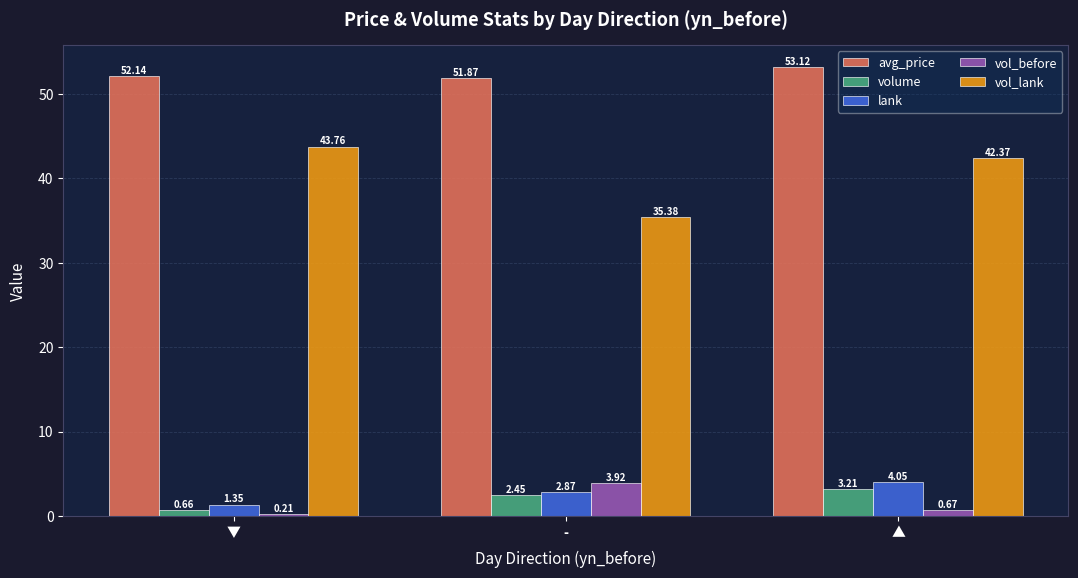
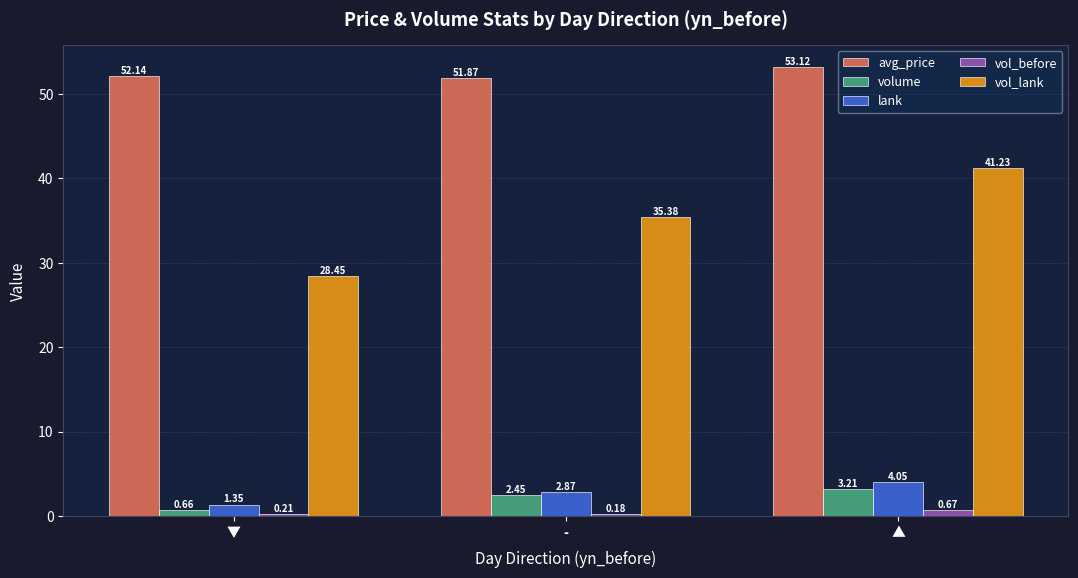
vol_lank, ▼: 43.76 -> 28.45
vol_before, -: 3.92 -> 0.18
vol_lank, ▲: 42.37 -> 41.23
